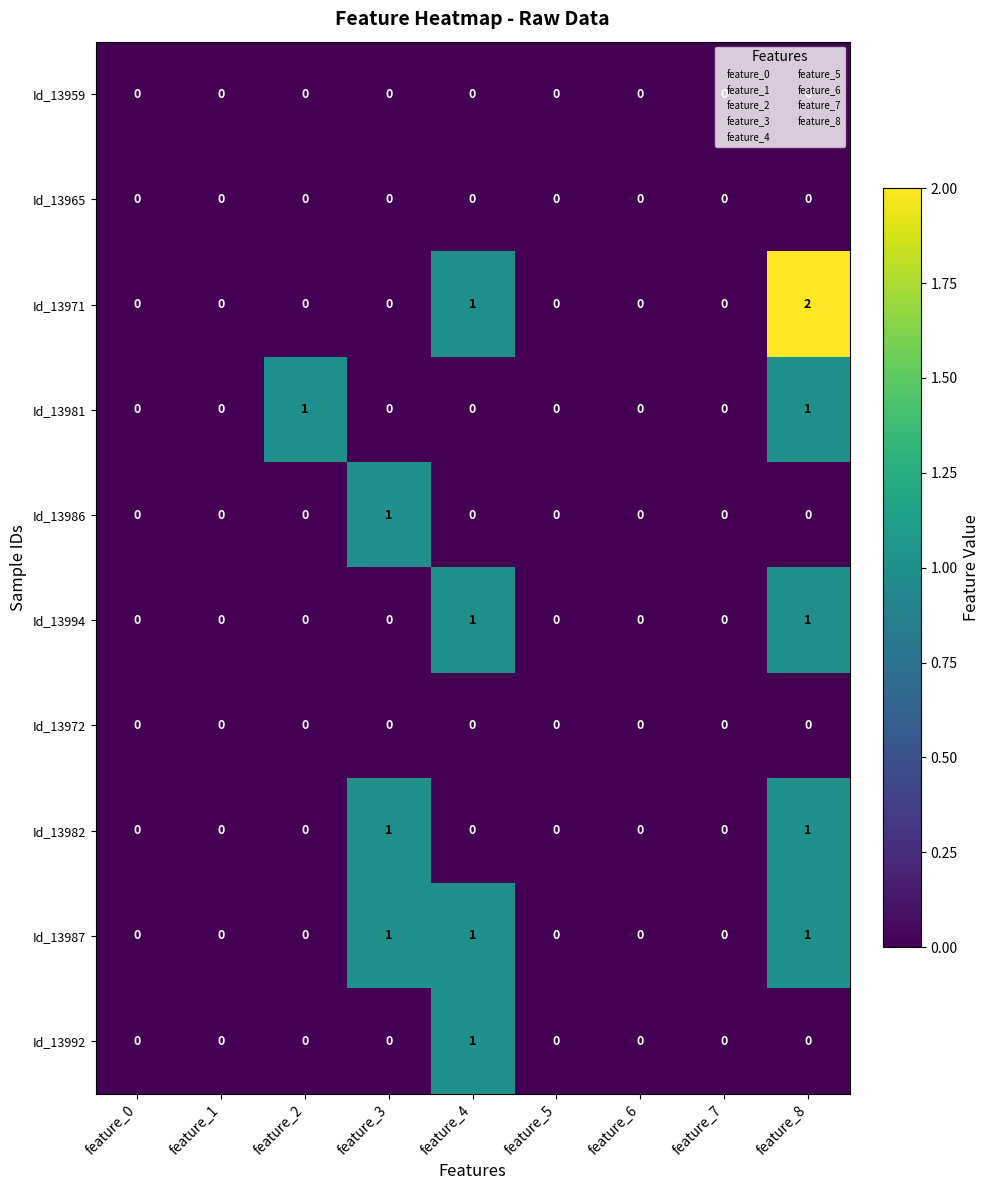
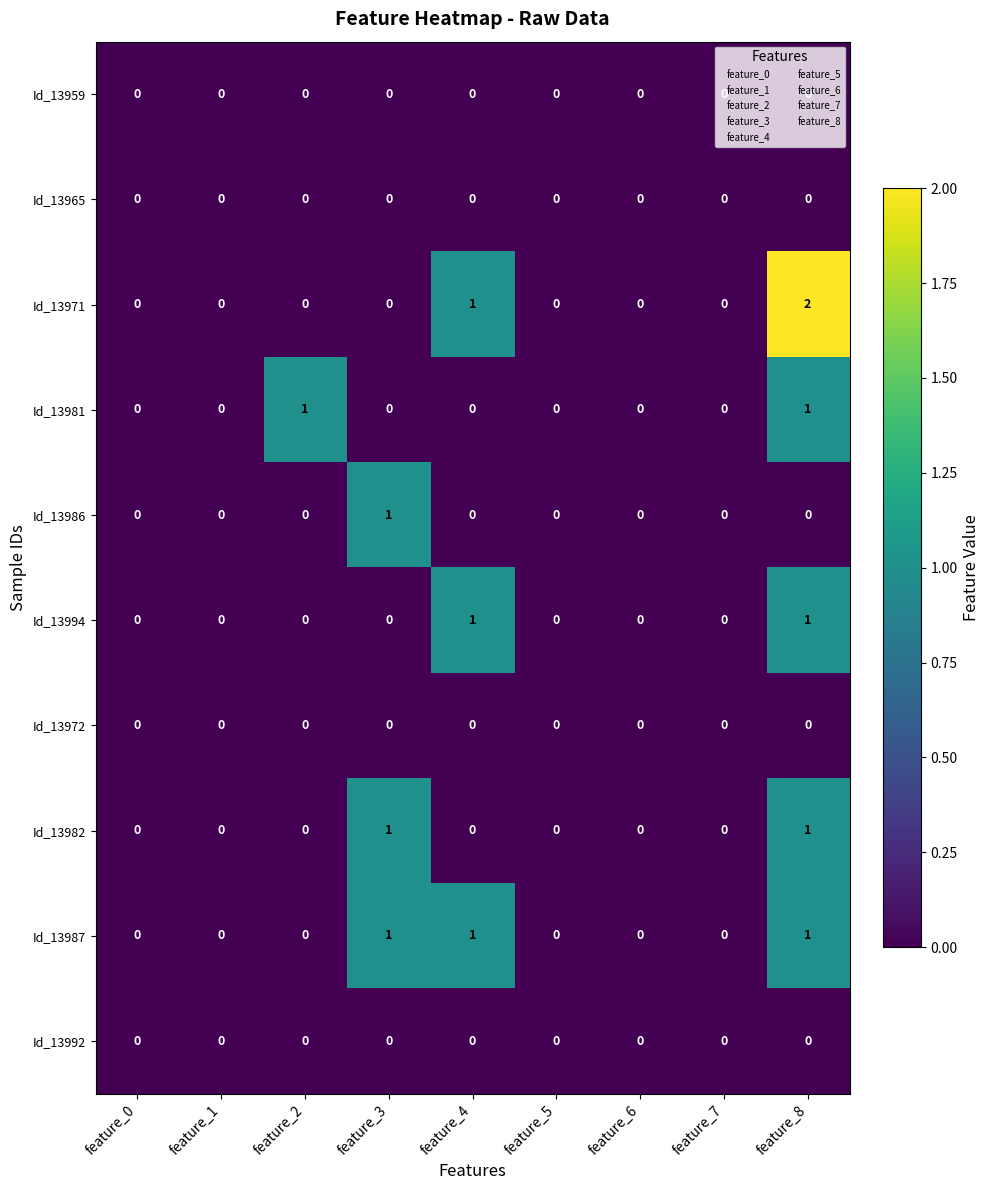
Id_13992, feature_4: 1 -> 0
